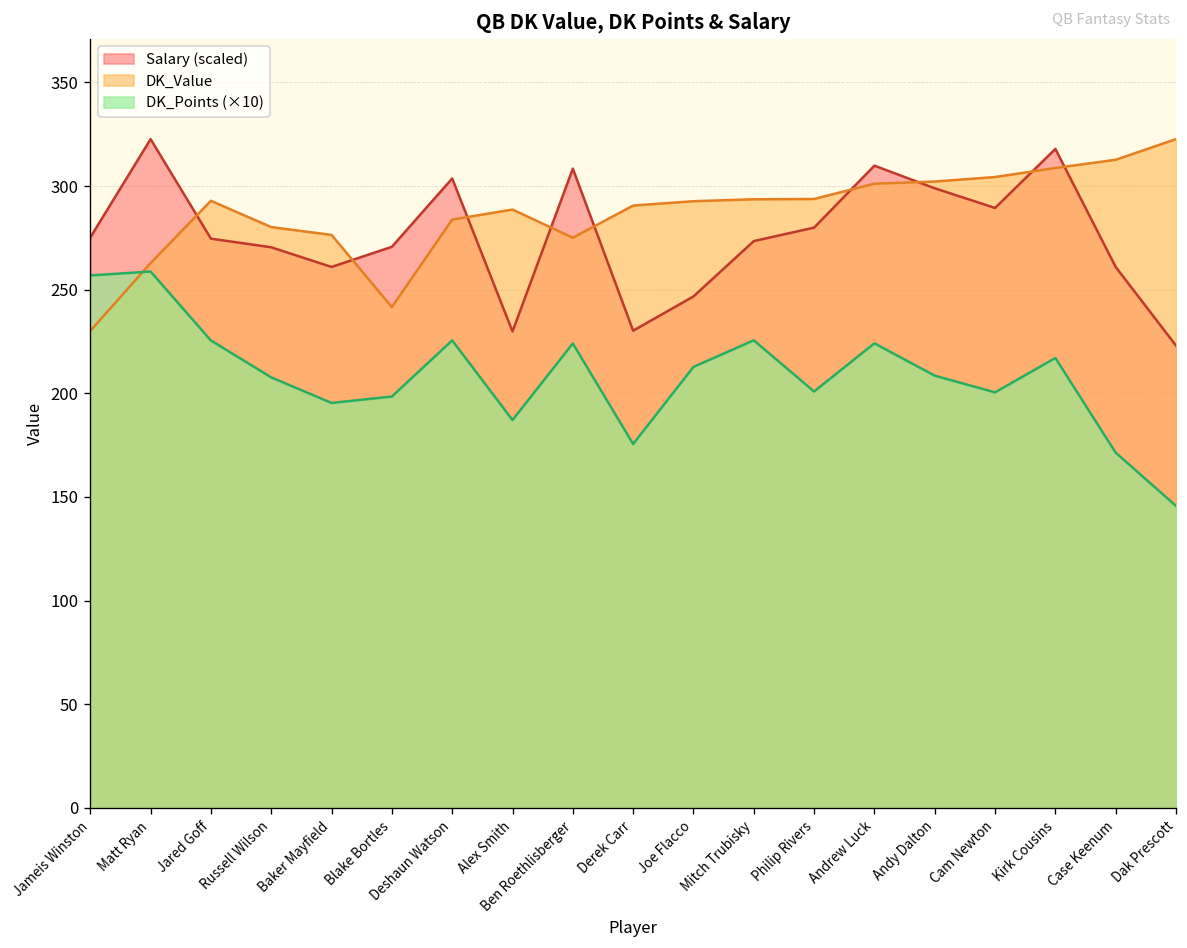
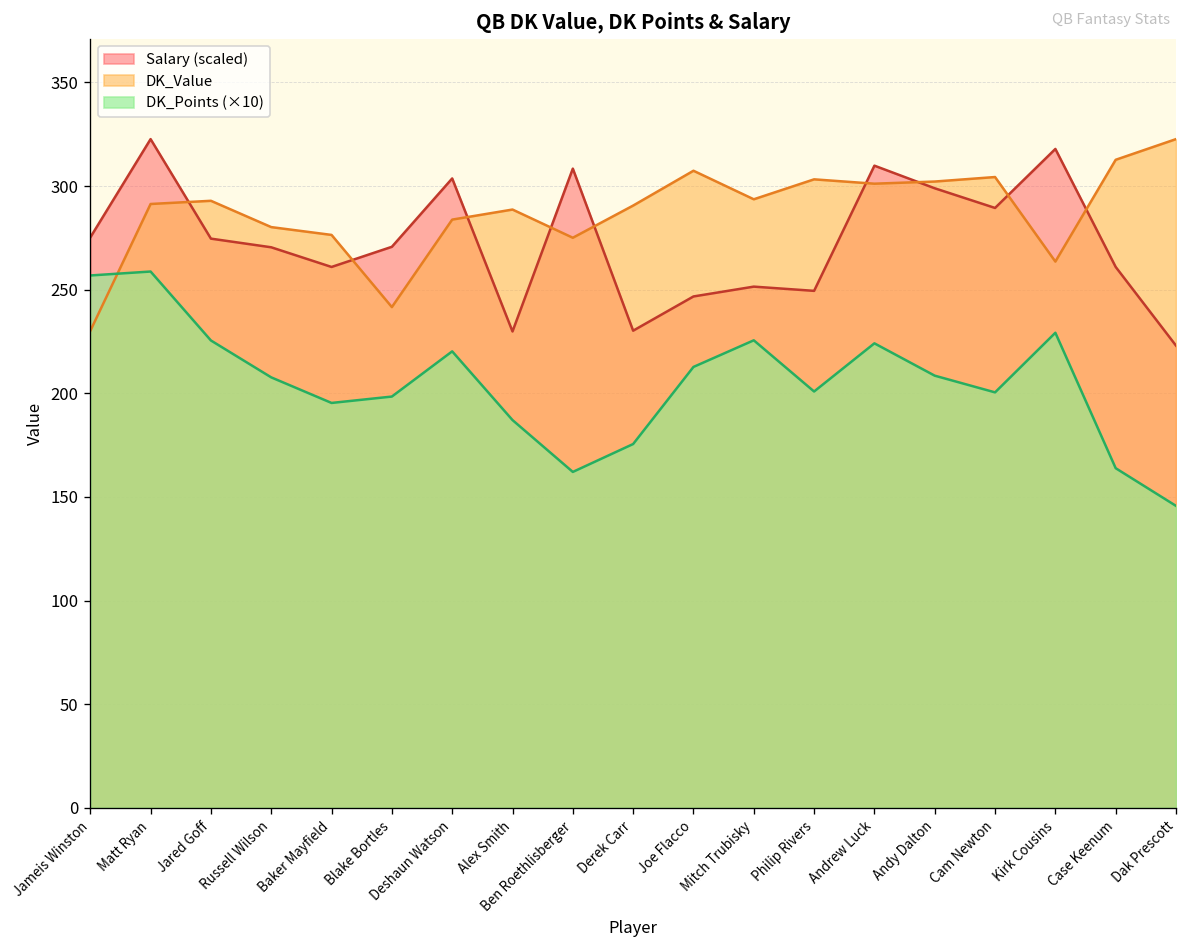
DK_Value, Matt Ryan: 263 -> 291
DK_Points (×10), Deshaun Watson: 226 -> 220
DK_Points (×10), Ben Roethlisberger: 224 -> 162
DK_Value, Joe Flacco: 293 -> 307
Salary (scaled), Mitch Trubisky: 273 -> 251
Salary (scaled), Philip Rivers: 280 -> 249
DK_Value, Philip Rivers: 294 -> 303
DK_Value, Kirk Cousins: 309 -> 264
DK_Points (×10), Kirk Cousins: 217 -> 229
DK_Points (×10), Case Keenum: 171 -> 164
